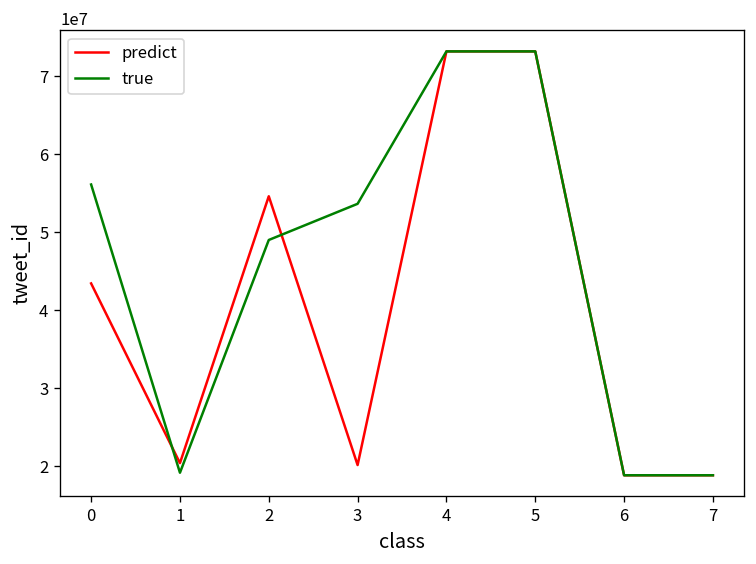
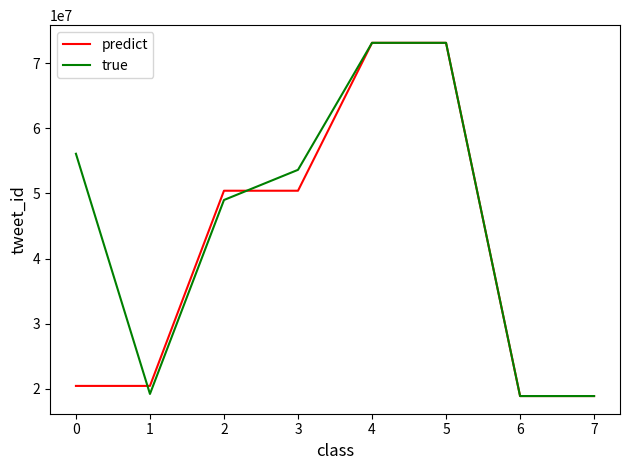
predict, 0: 43000000 -> 20000000
predict, 2: 55000000 -> 50000000
predict, 3: 20000000 -> 50000000
